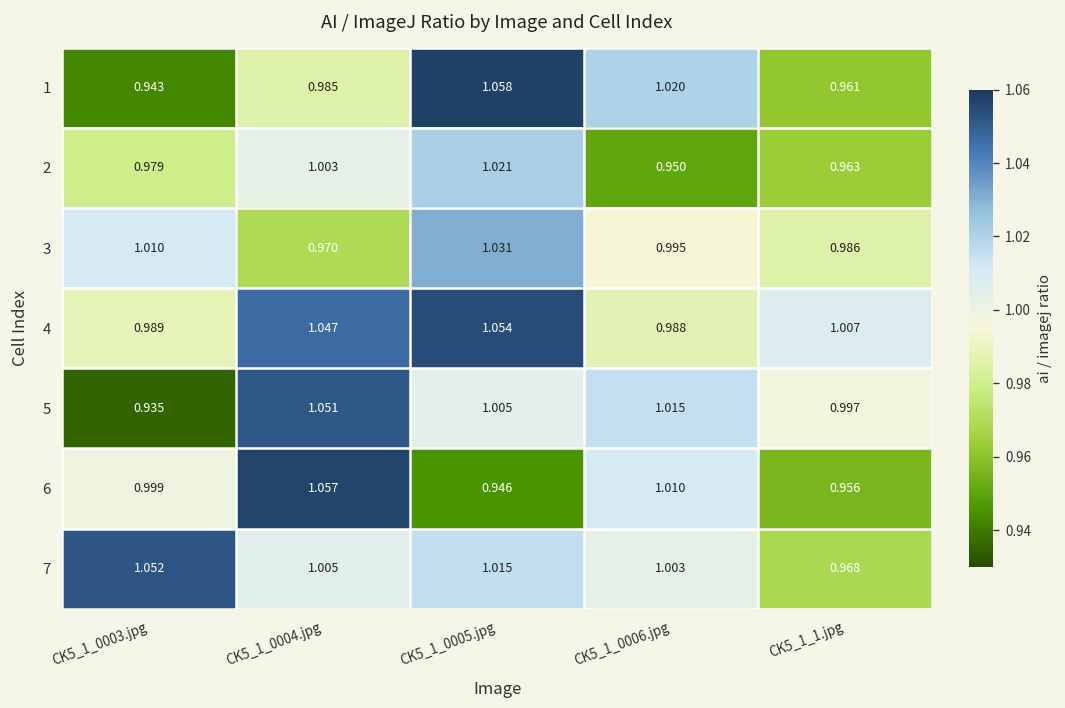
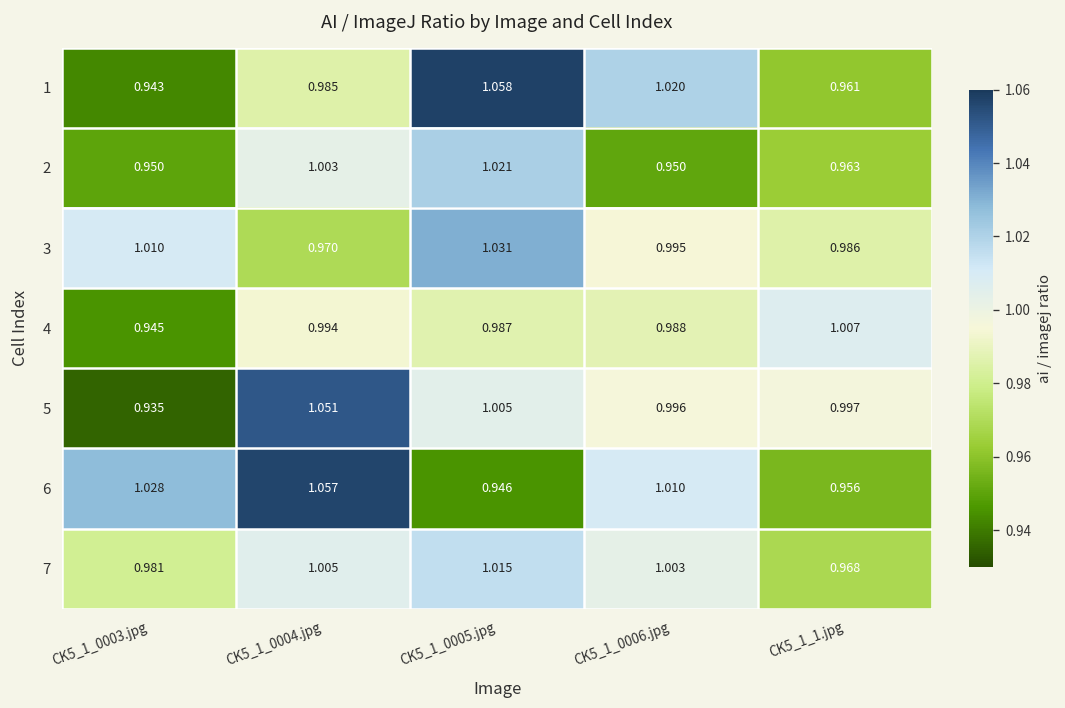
2, CK5_1_0003.jpg: 0.979 -> 0.950
4, CK5_1_0003.jpg: 0.989 -> 0.945
4, CK5_1_0004.jpg: 1.047 -> 0.994
4, CK5_1_0005.jpg: 1.054 -> 0.987
5, CK5_1_0006.jpg: 1.015 -> 0.996
6, CK5_1_0003.jpg: 0.999 -> 1.028
7, CK5_1_0003.jpg: 1.052 -> 0.981
